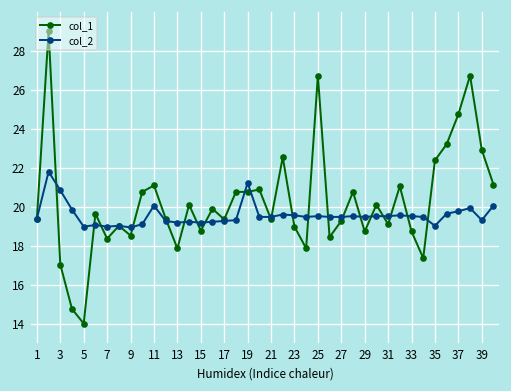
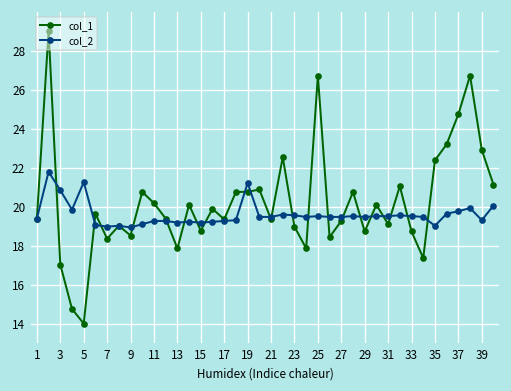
col_2, 5: 19.0 -> 21.3
col_1, 11: 21.1 -> 20.2
col_2, 11: 20.0 -> 19.3
